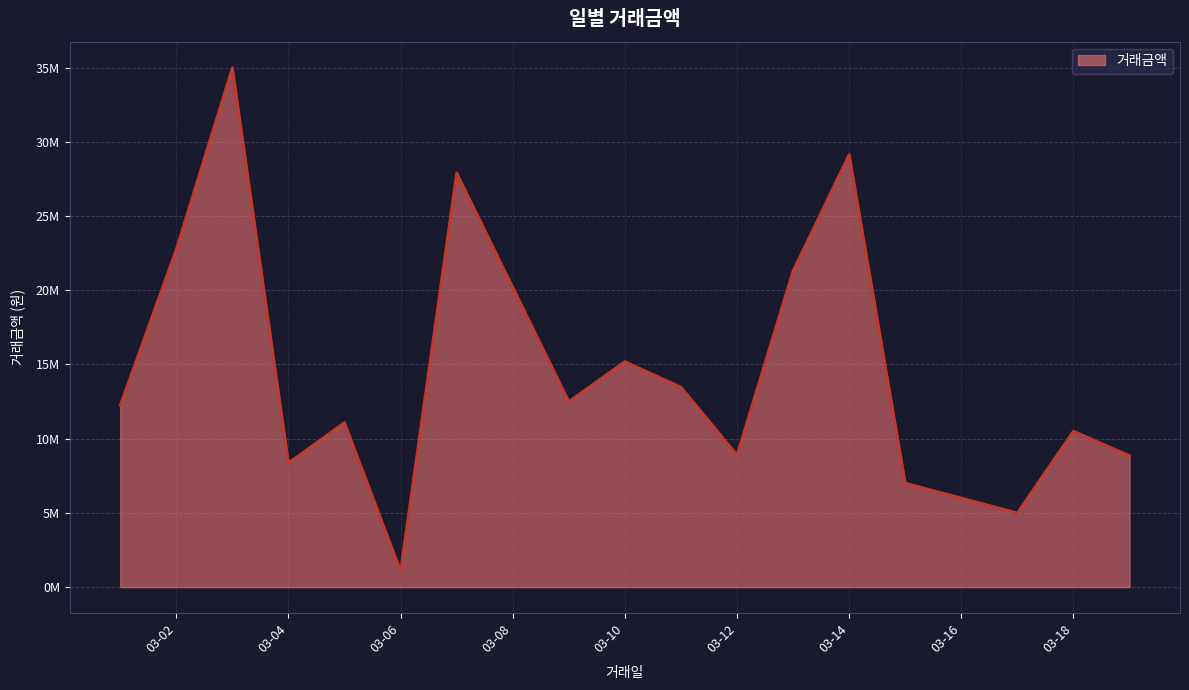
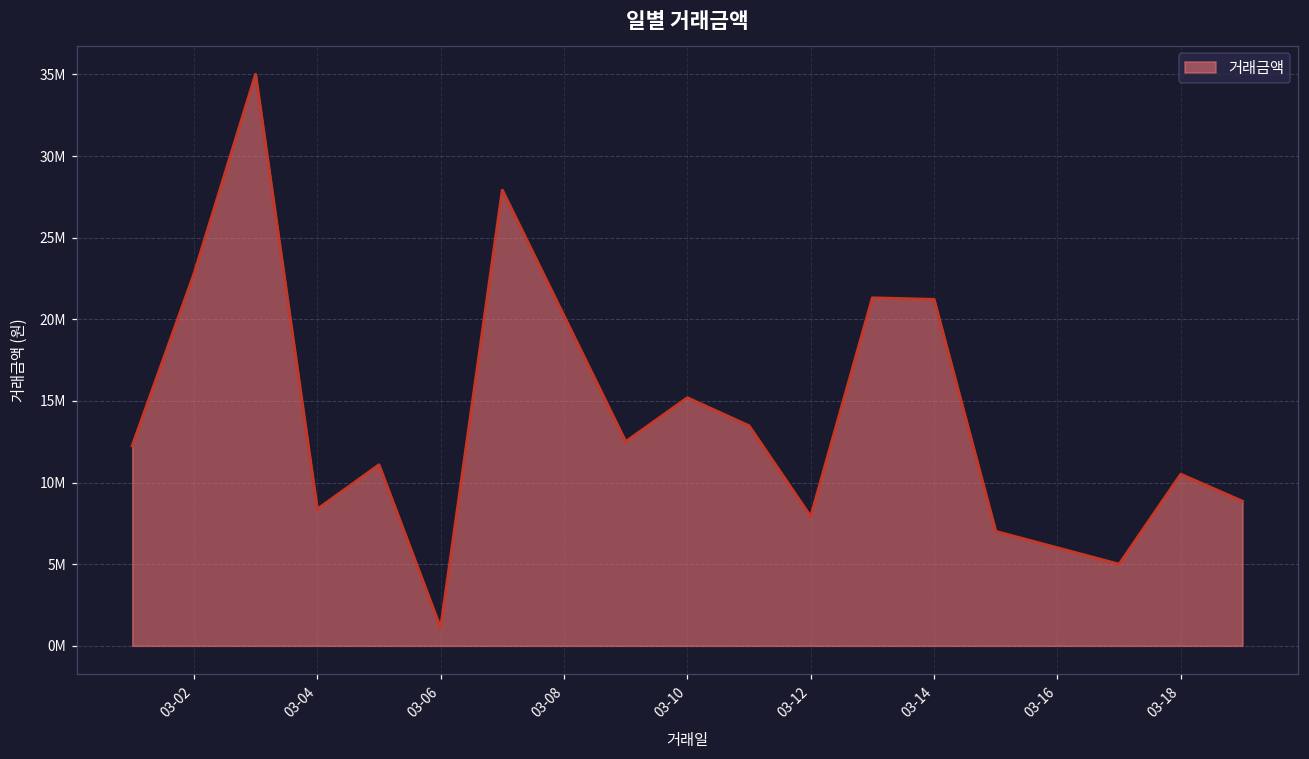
03-12: 8900000 -> 7900000
03-14: 29100000 -> 21200000
